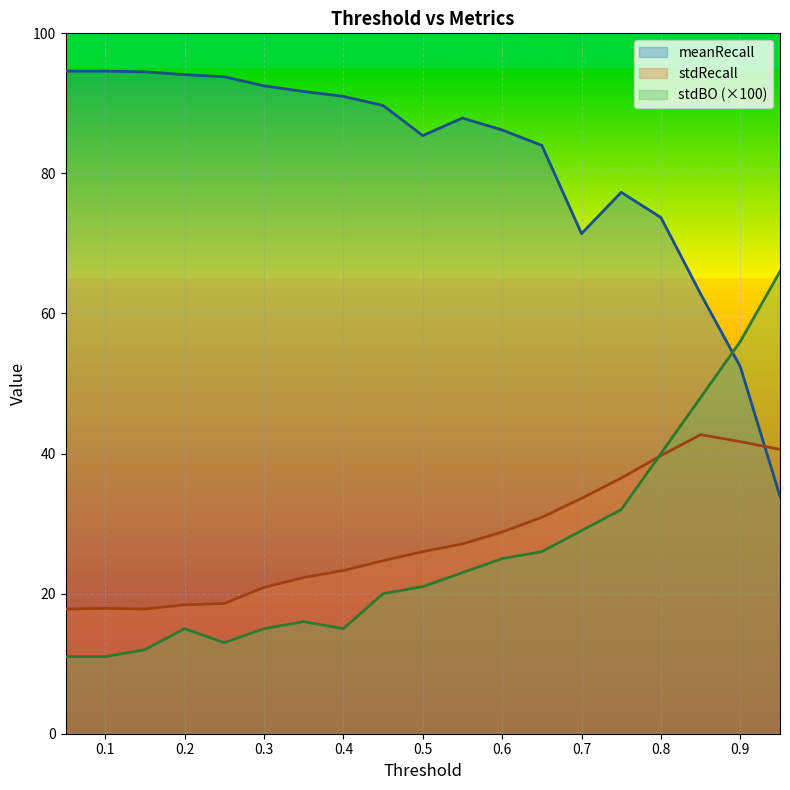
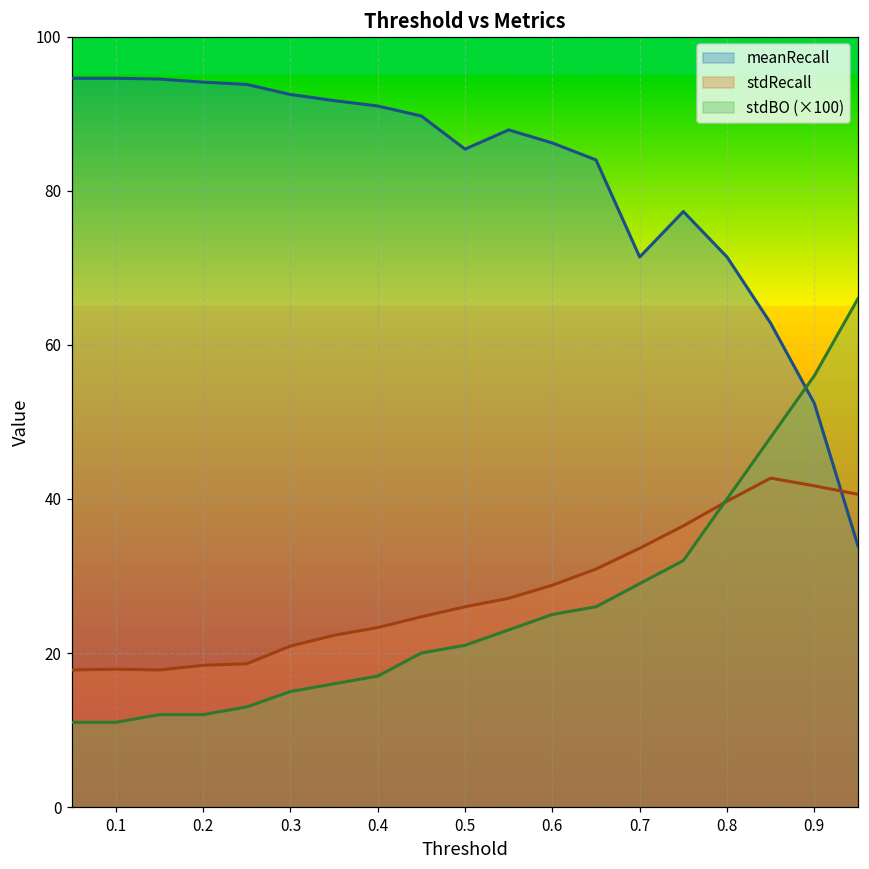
stdBO (×100), 0.2: 15 -> 12
stdBO (×100), 0.4: 15 -> 17
meanRecall, 0.8: 74 -> 71
